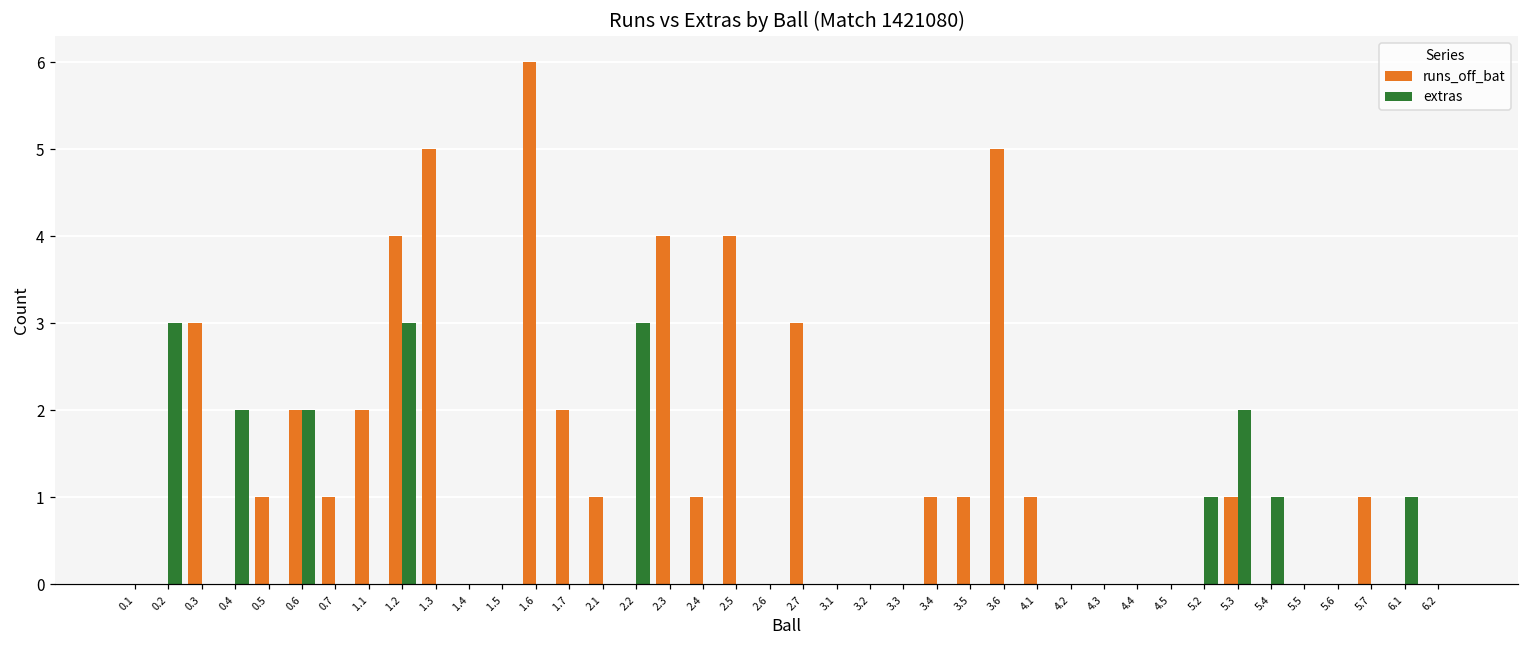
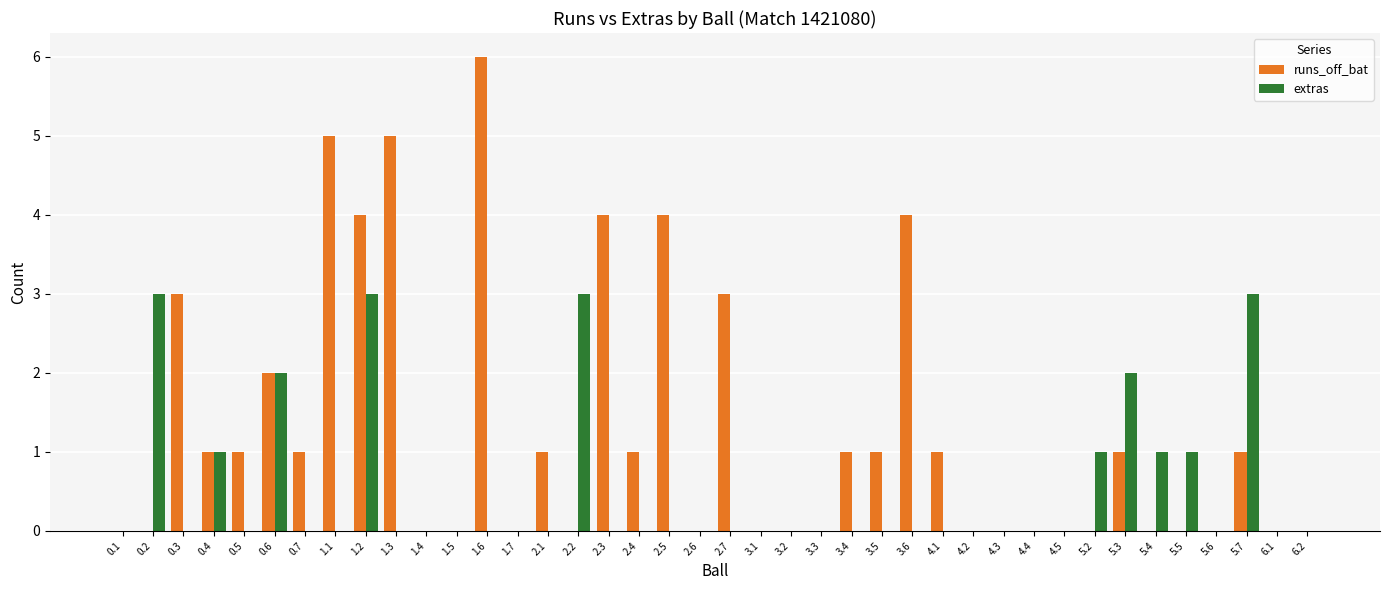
runs_off_bat, 0.4: 0 -> 1
extras, 0.4: 2 -> 1
runs_off_bat, 1.1: 2 -> 5
runs_off_bat, 1.7: 2 -> 0
runs_off_bat, 3.6: 5 -> 4
extras, 5.5: 0 -> 1
extras, 5.7: 0 -> 3
extras, 6.1: 1 -> 0
